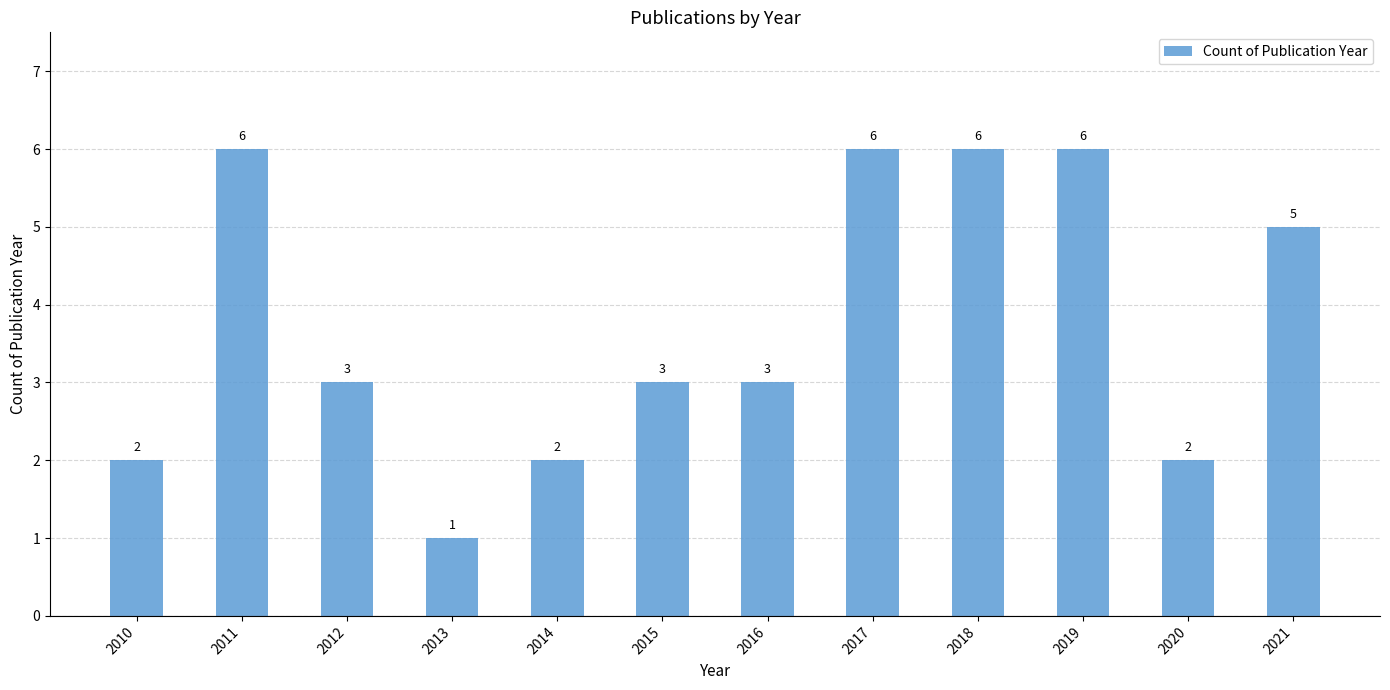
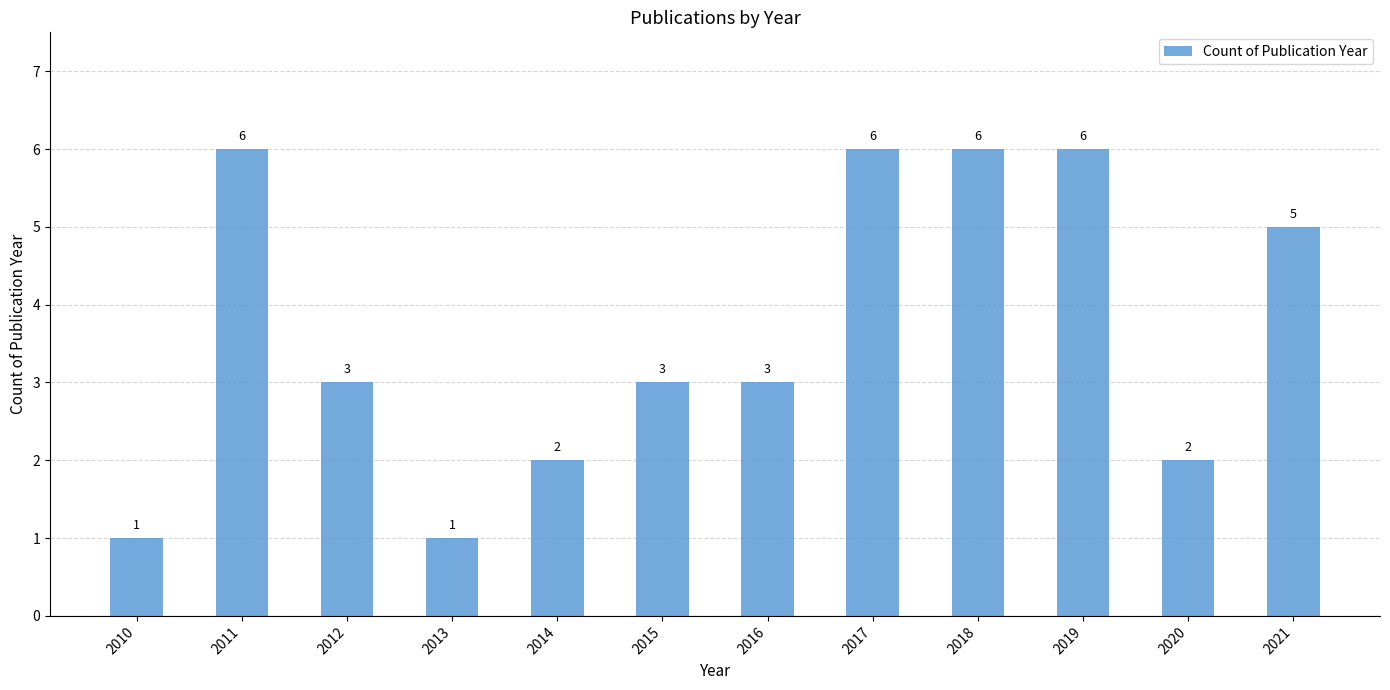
2010: 2 -> 1
